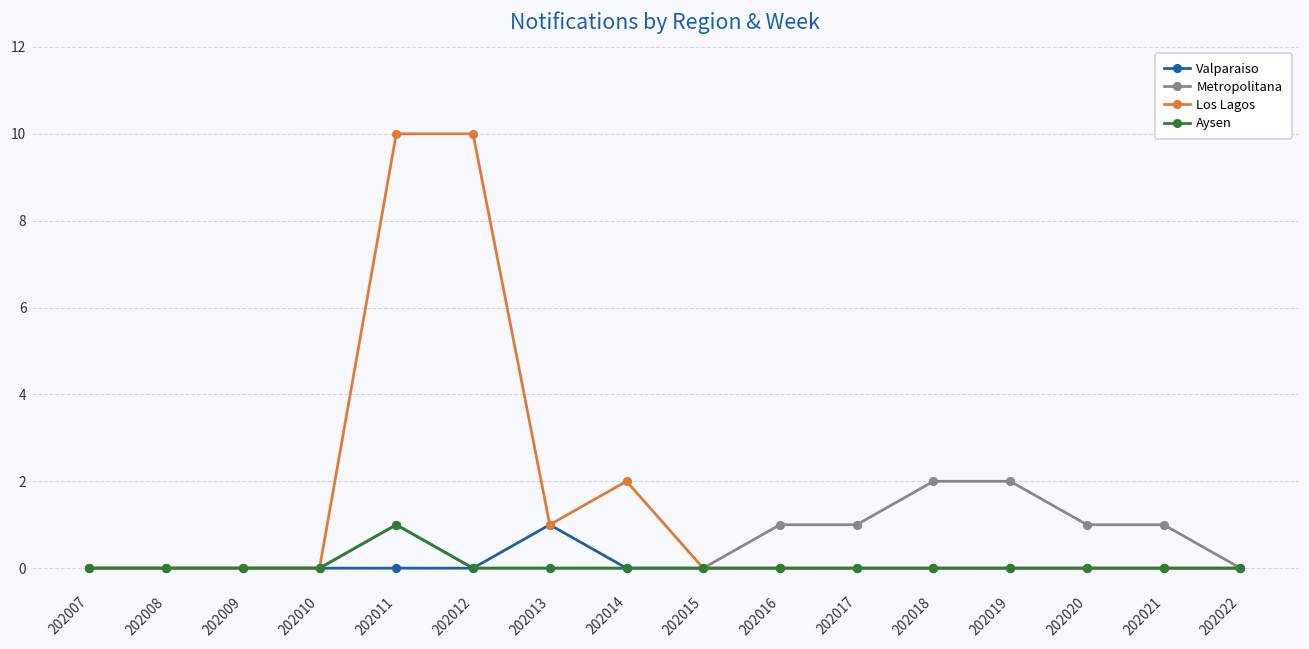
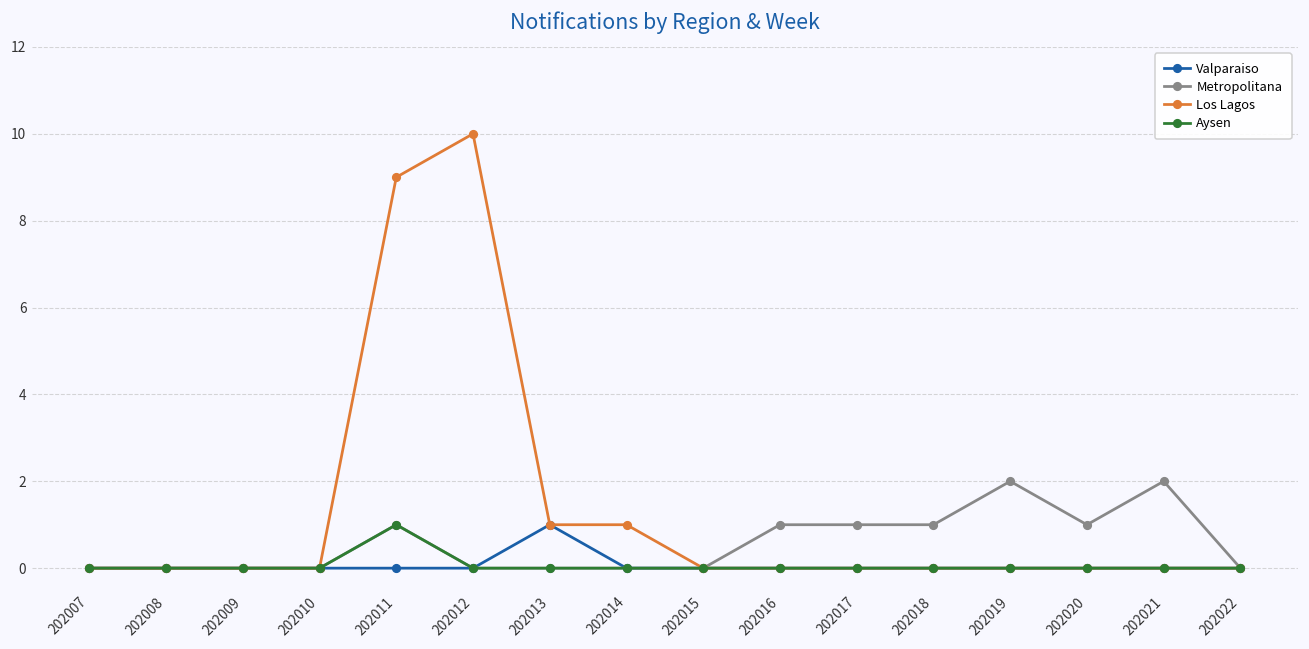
Los Lagos, 202011: 10 -> 9
Los Lagos, 202014: 2 -> 1
Metropolitana, 202018: 2 -> 1
Metropolitana, 202021: 1 -> 2
